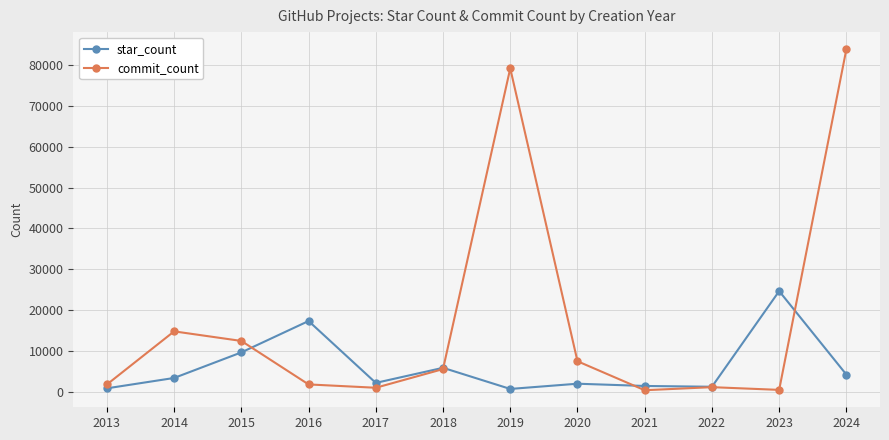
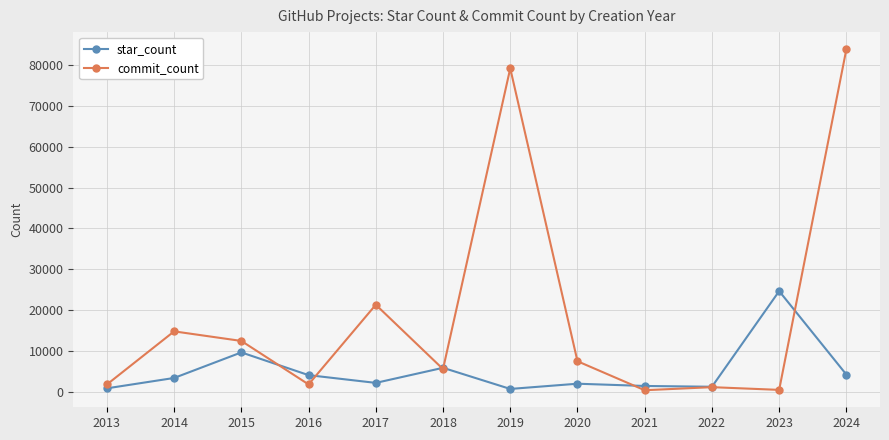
star_count, 2016: 17000 -> 4000
commit_count, 2017: 1000 -> 21000
